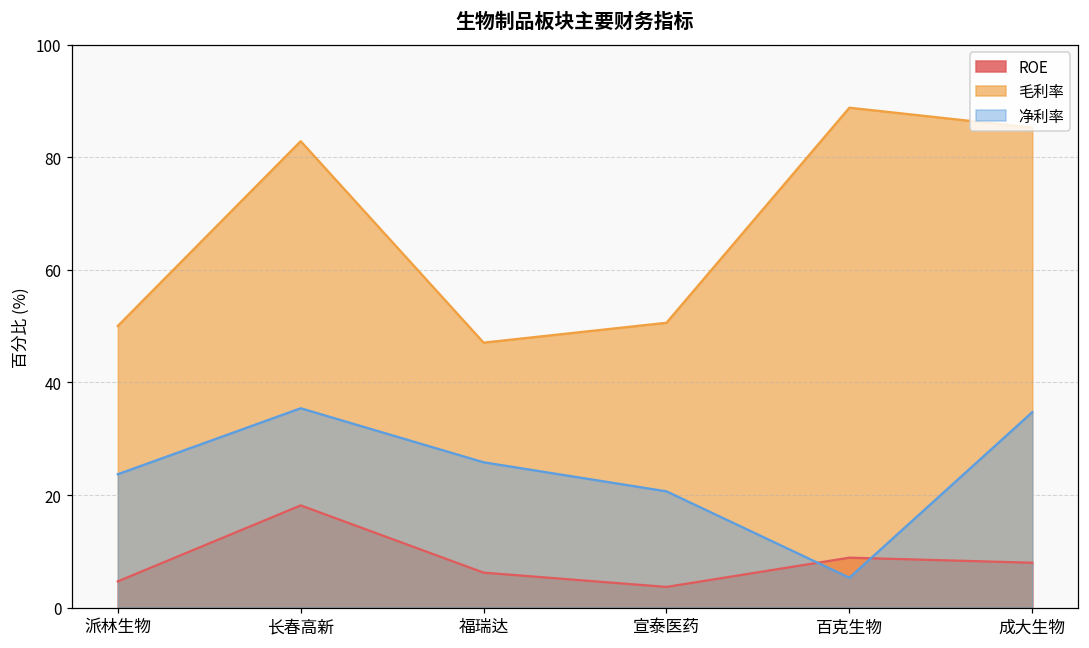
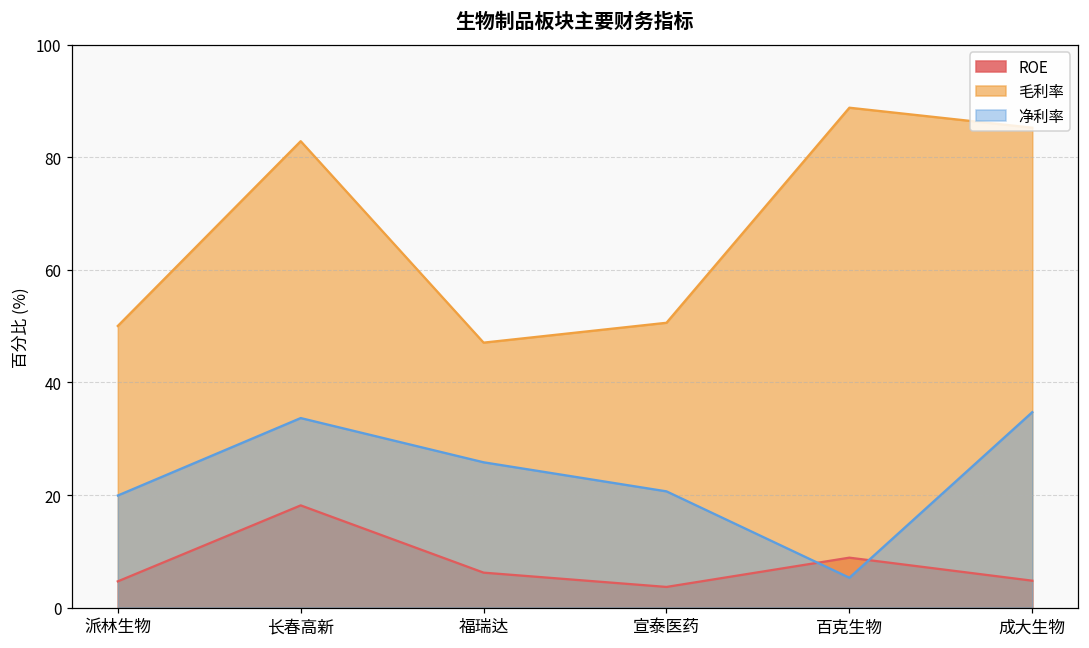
净利率, 派林生物: 24 -> 20
净利率, 长春高新: 35 -> 34
ROE, 成大生物: 8 -> 5
